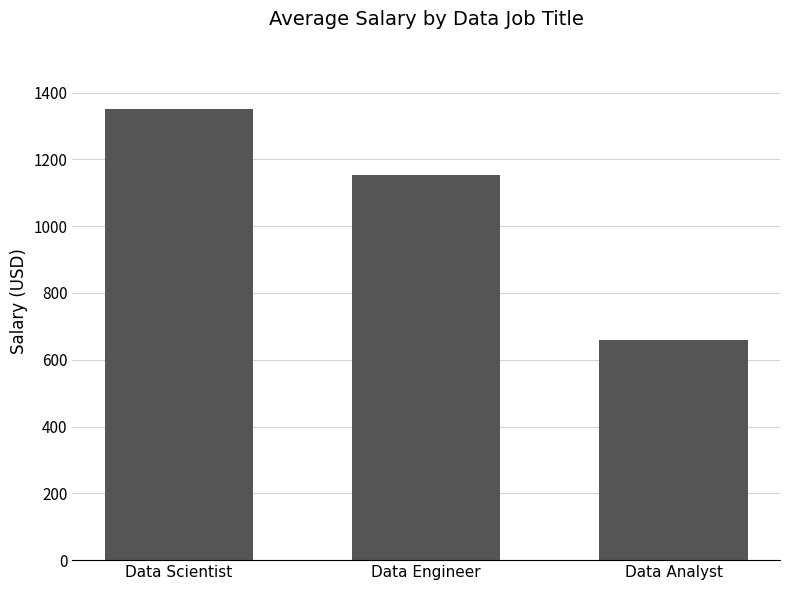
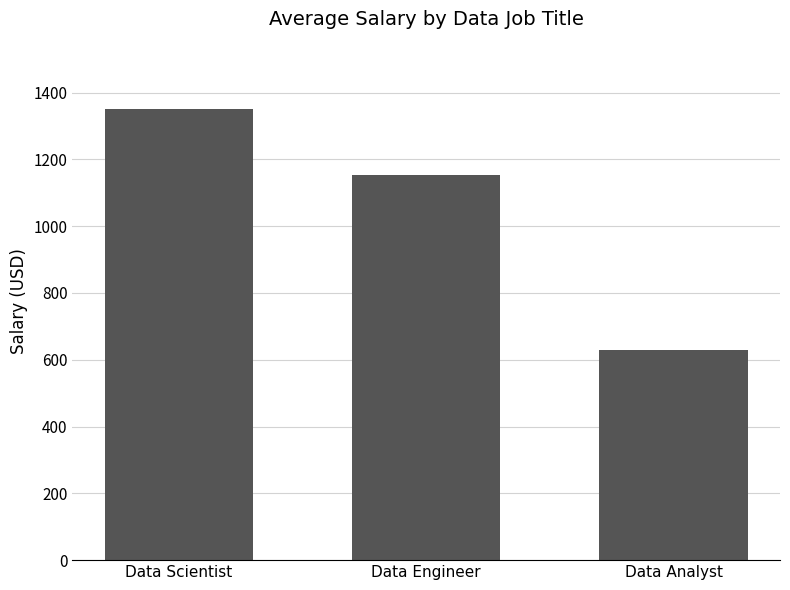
Data Analyst: 660 -> 630
